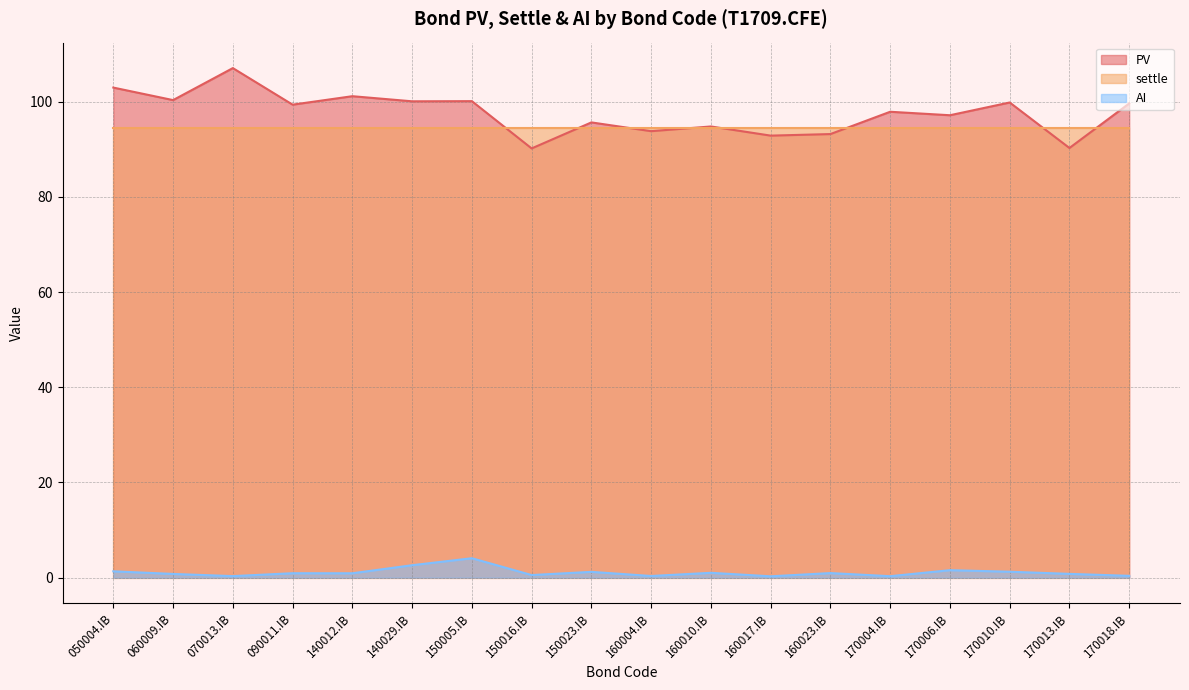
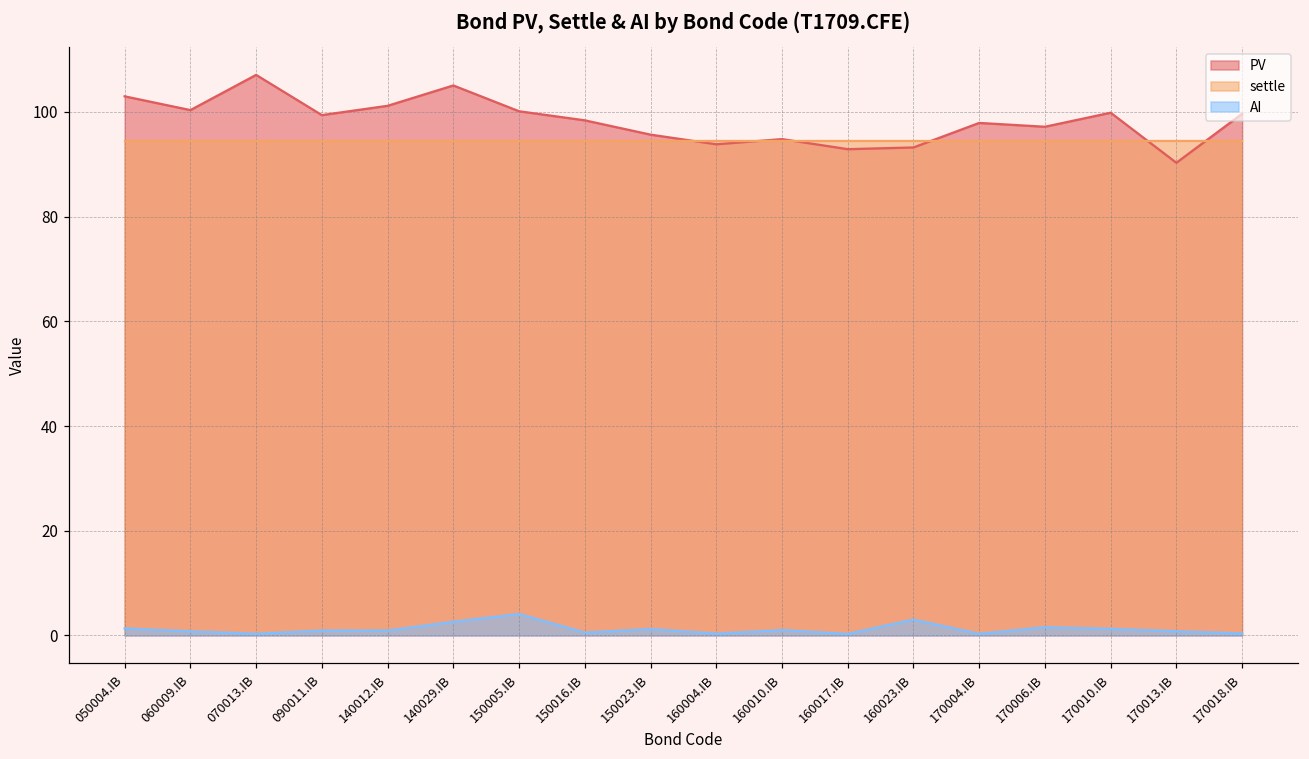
PV, 140029.IB: 100 -> 105
PV, 150016.IB: 90 -> 98
AI, 160023.IB: 1 -> 3
